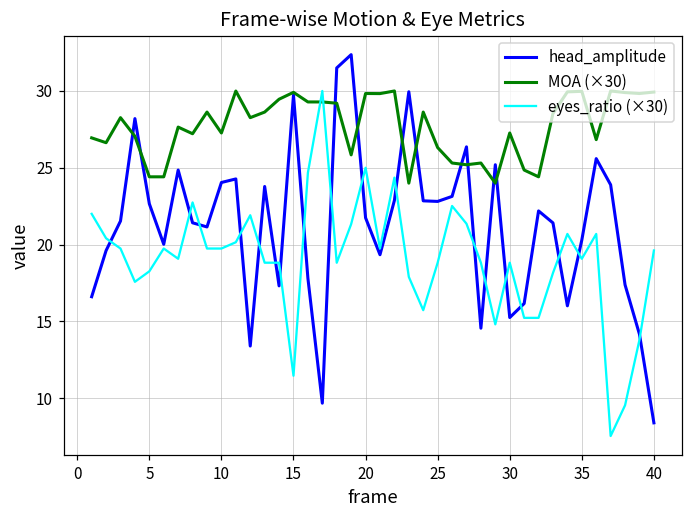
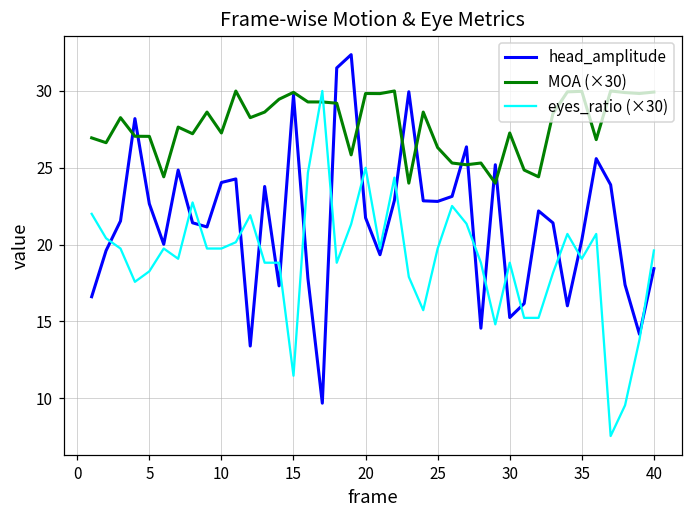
MOA (×30), 5: 24.4 -> 27.0
eyes_ratio (×30), 25: 18.8 -> 19.7
head_amplitude, 40: 8.4 -> 18.4
